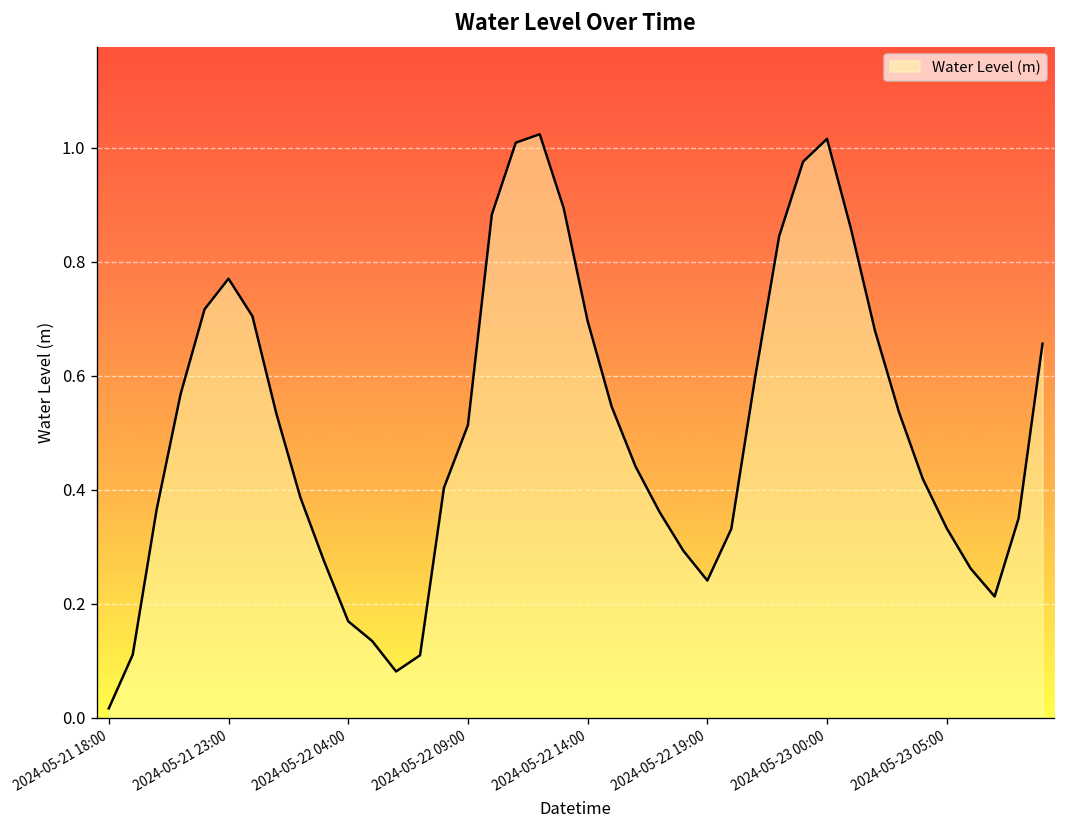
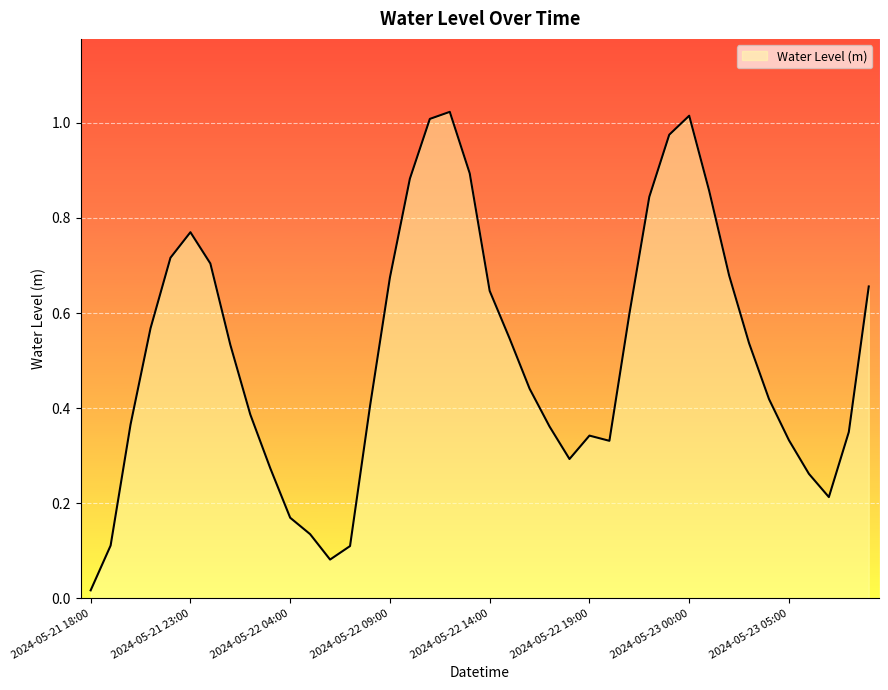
2024-05-22 09:00: 0.51 -> 0.67
2024-05-22 14:00: 0.70 -> 0.65
2024-05-22 19:00: 0.24 -> 0.34
